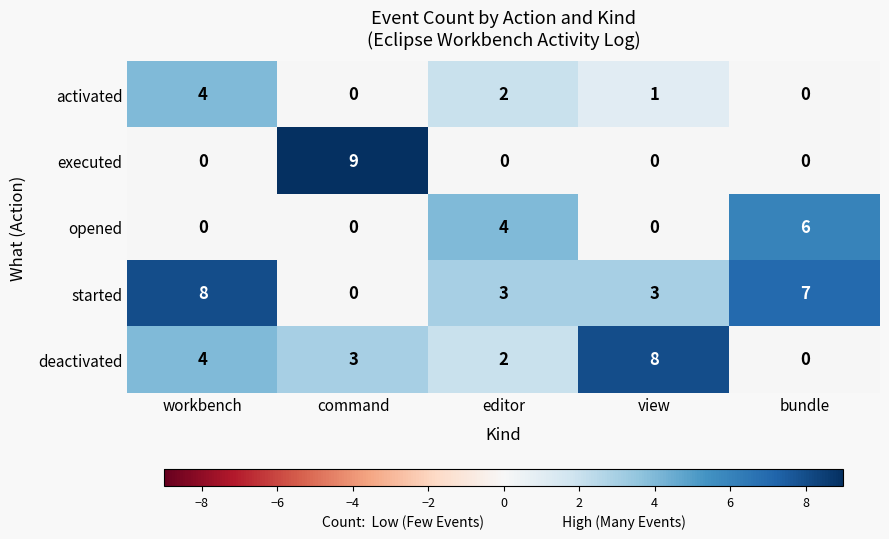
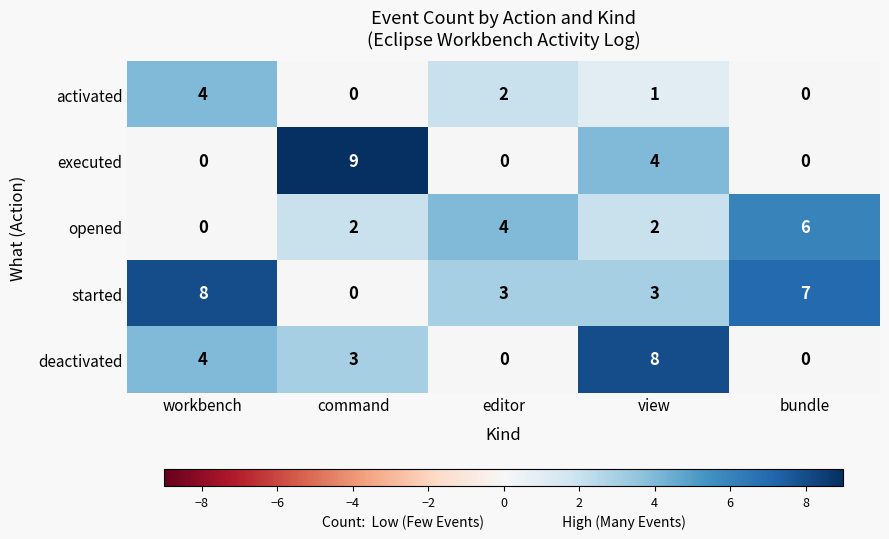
executed, view: 0 -> 4
opened, command: 0 -> 2
opened, view: 0 -> 2
deactivated, editor: 2 -> 0
